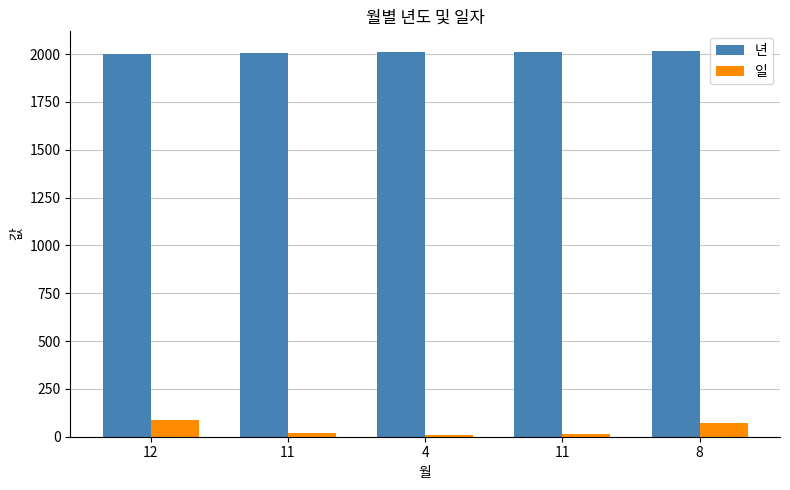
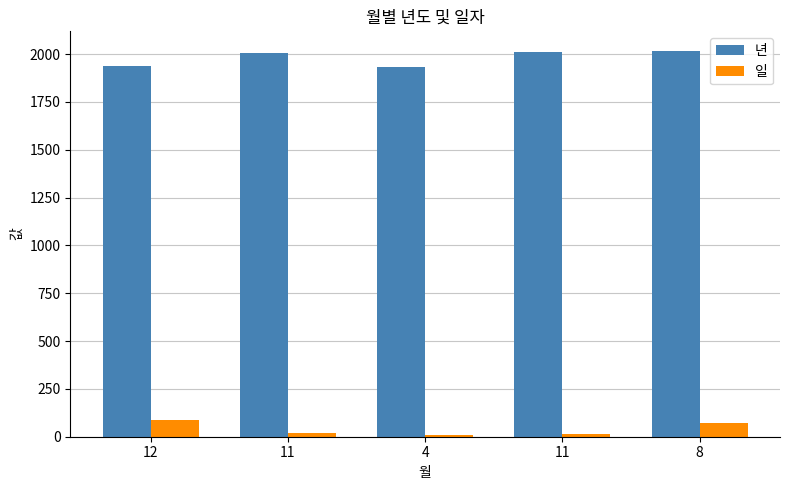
년, 12: 2000 -> 1940
년, 4: 2010 -> 1940
